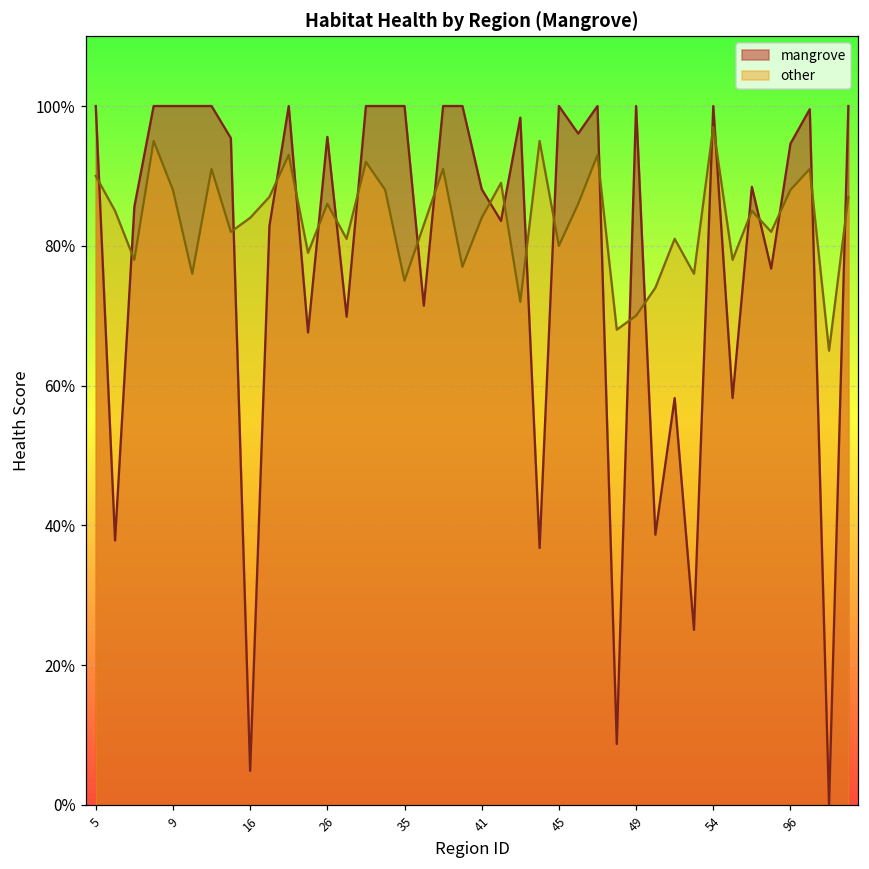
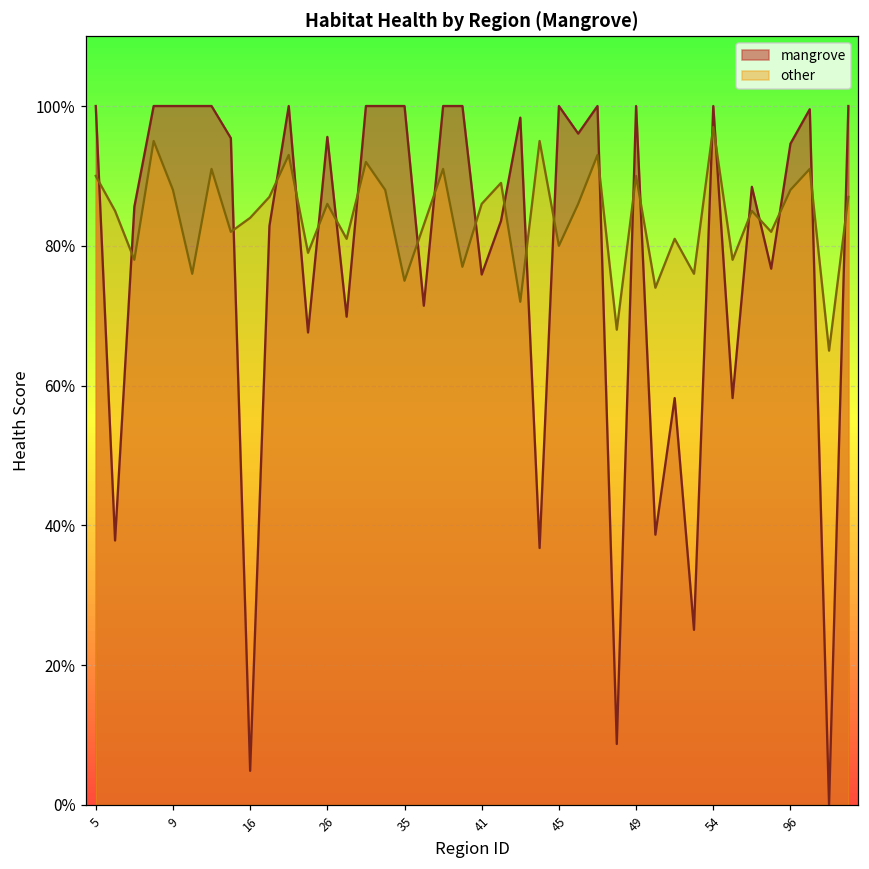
mangrove, 41: 88% -> 76%
other, 41: 84% -> 86%
other, 49: 70% -> 90%
